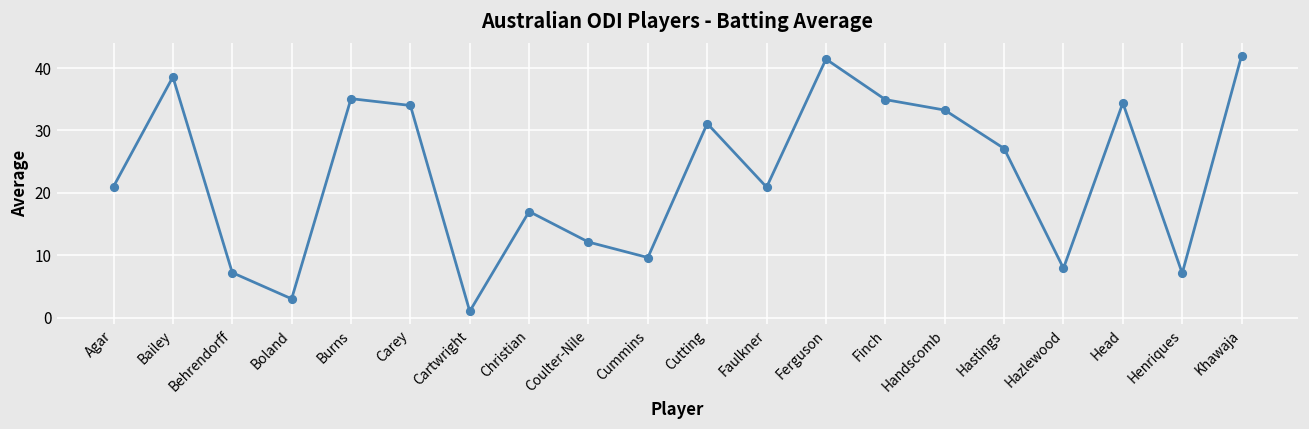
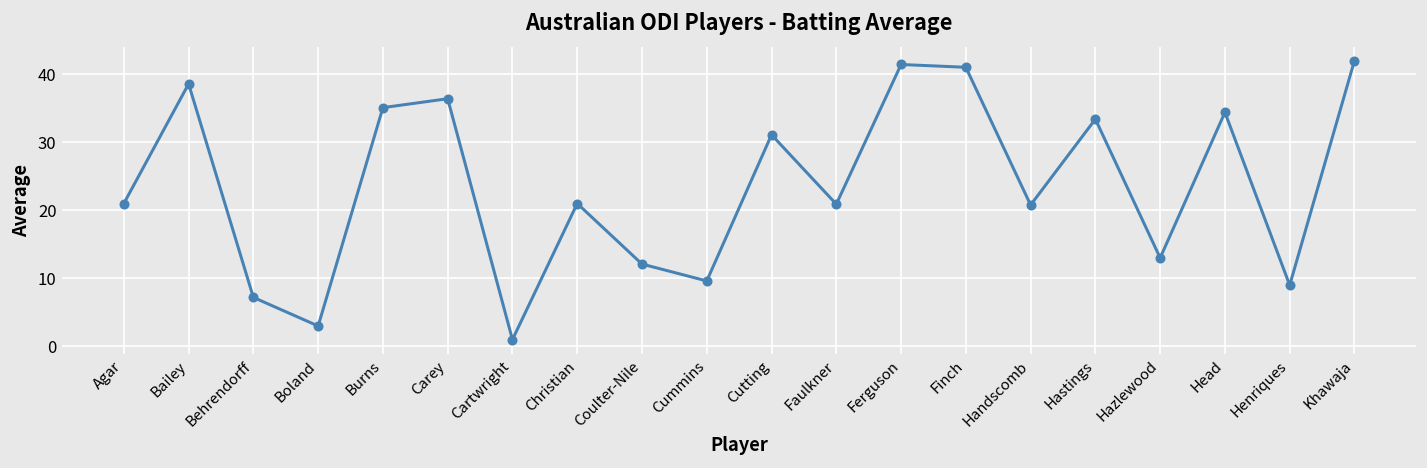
Carey: 34 -> 36
Christian: 17 -> 21
Finch: 35 -> 41
Handscomb: 33 -> 21
Hastings: 27 -> 33
Hazlewood: 8 -> 13
Henriques: 7 -> 9
